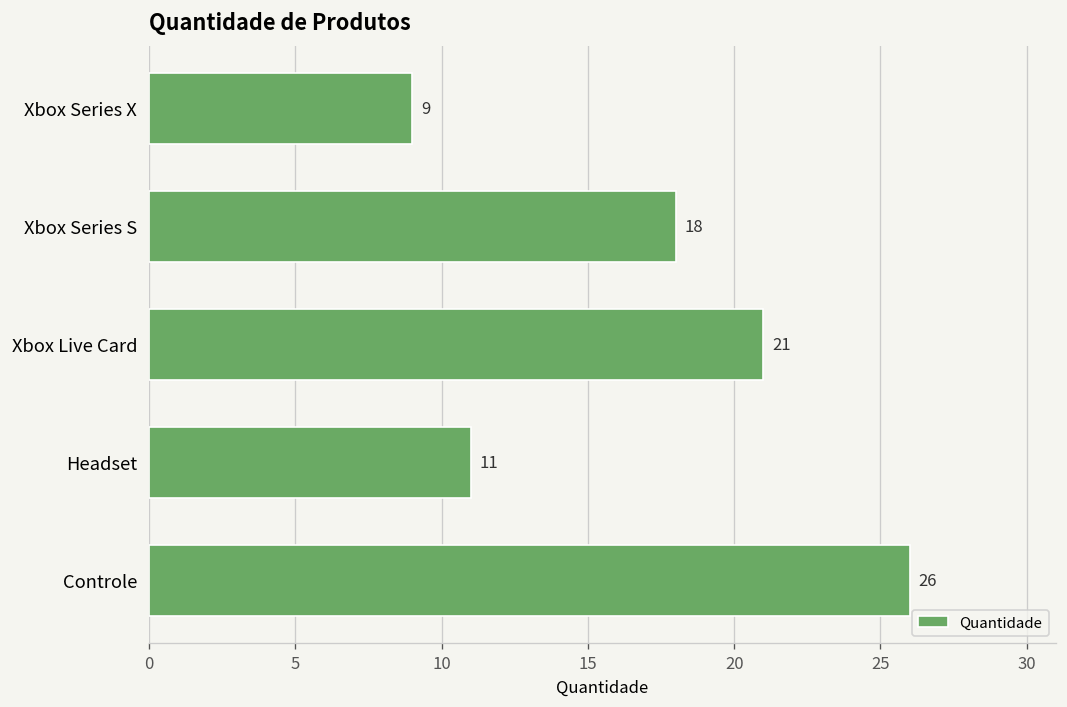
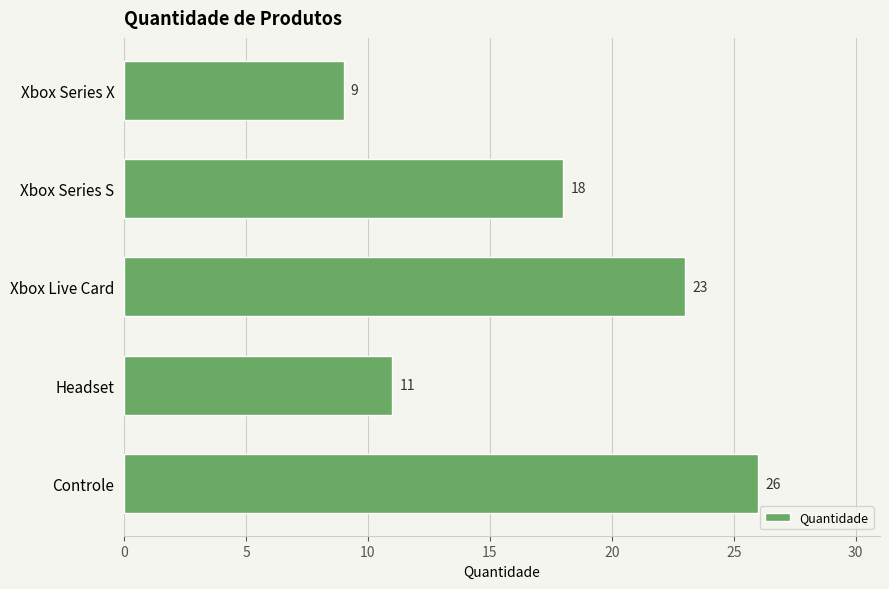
Xbox Live Card: 21 -> 23
